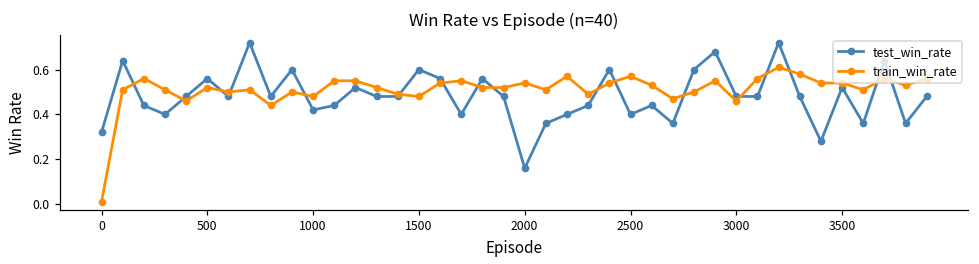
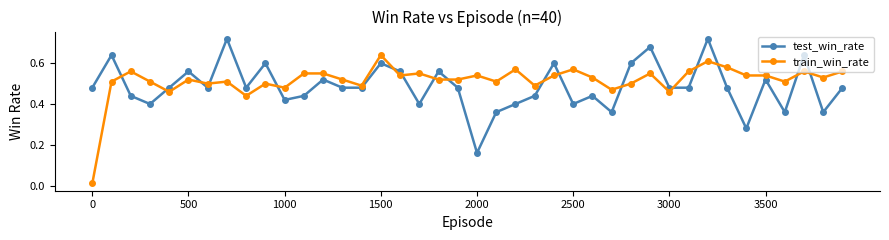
test_win_rate, 0: 0.32 -> 0.48
train_win_rate, 1500: 0.48 -> 0.64
